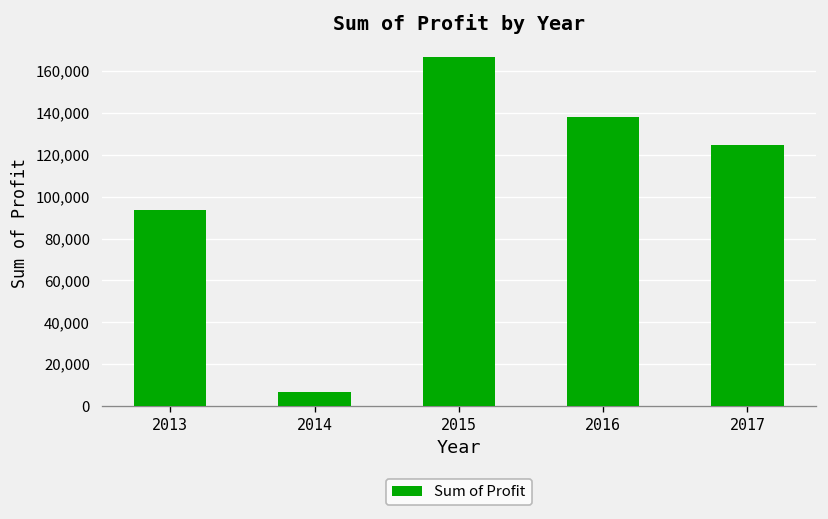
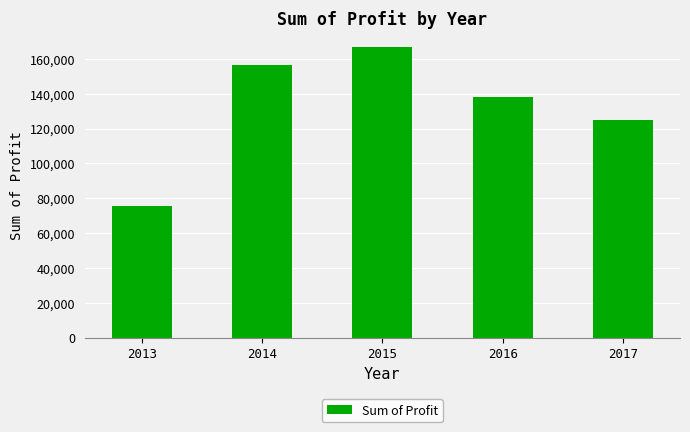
2013: 94,000 -> 76,000
2014: 6,000 -> 156,000
